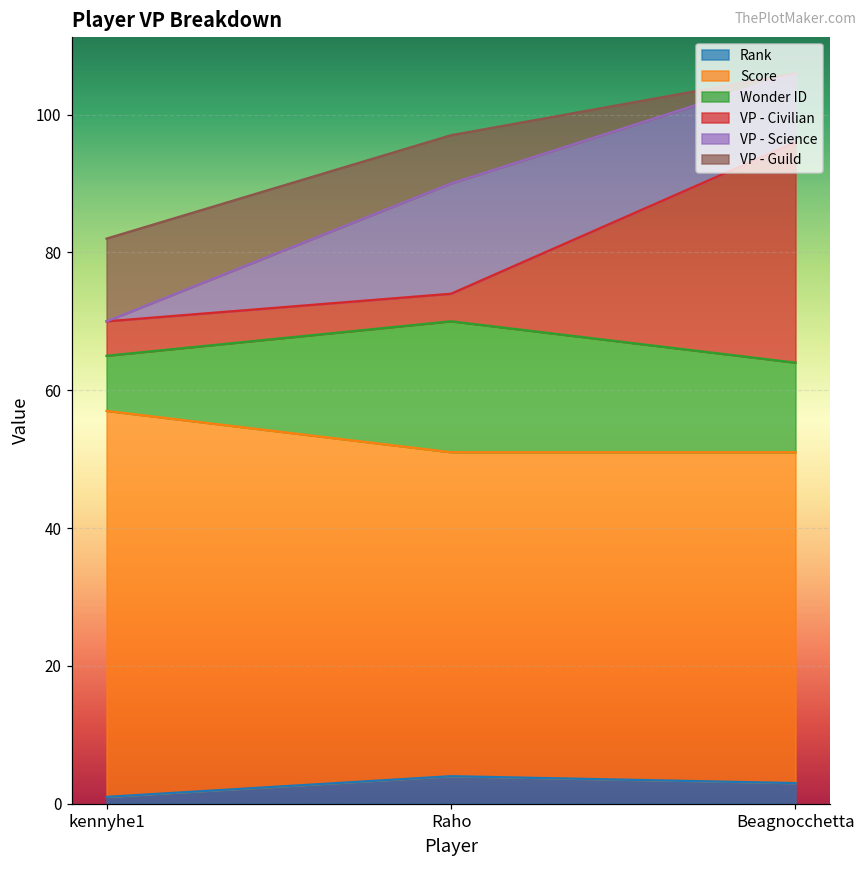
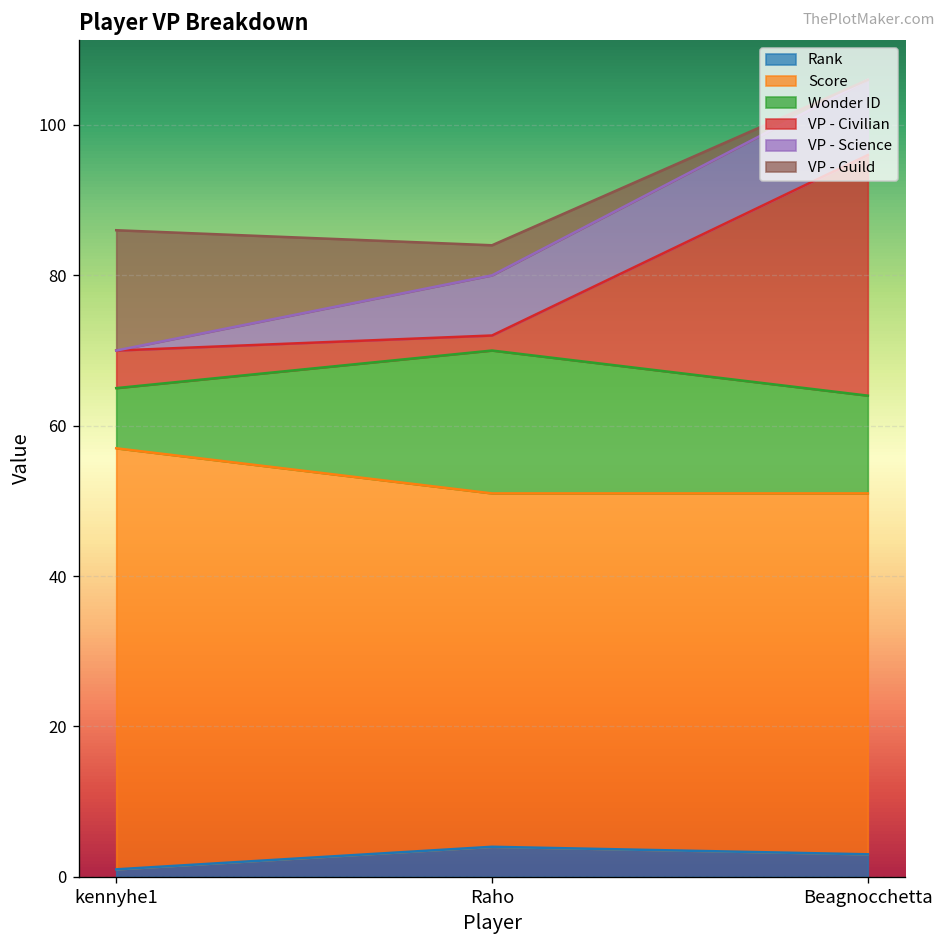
VP - Guild, kennyhe1: 12 -> 16
VP - Civilian, Raho: 4 -> 2
VP - Science, Raho: 16 -> 8
VP - Guild, Raho: 7 -> 4
